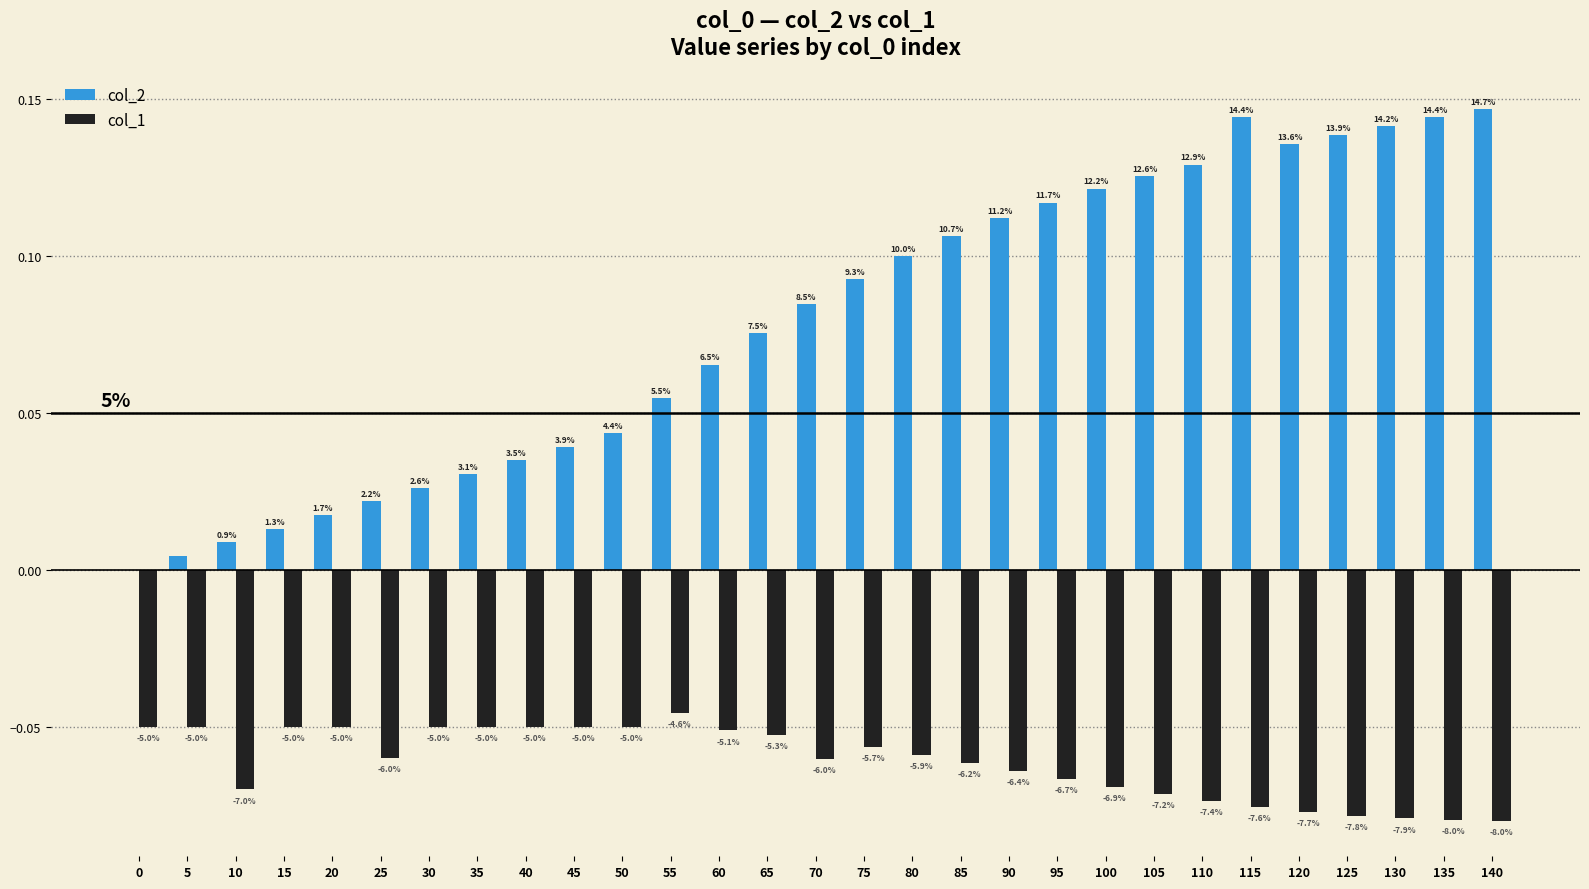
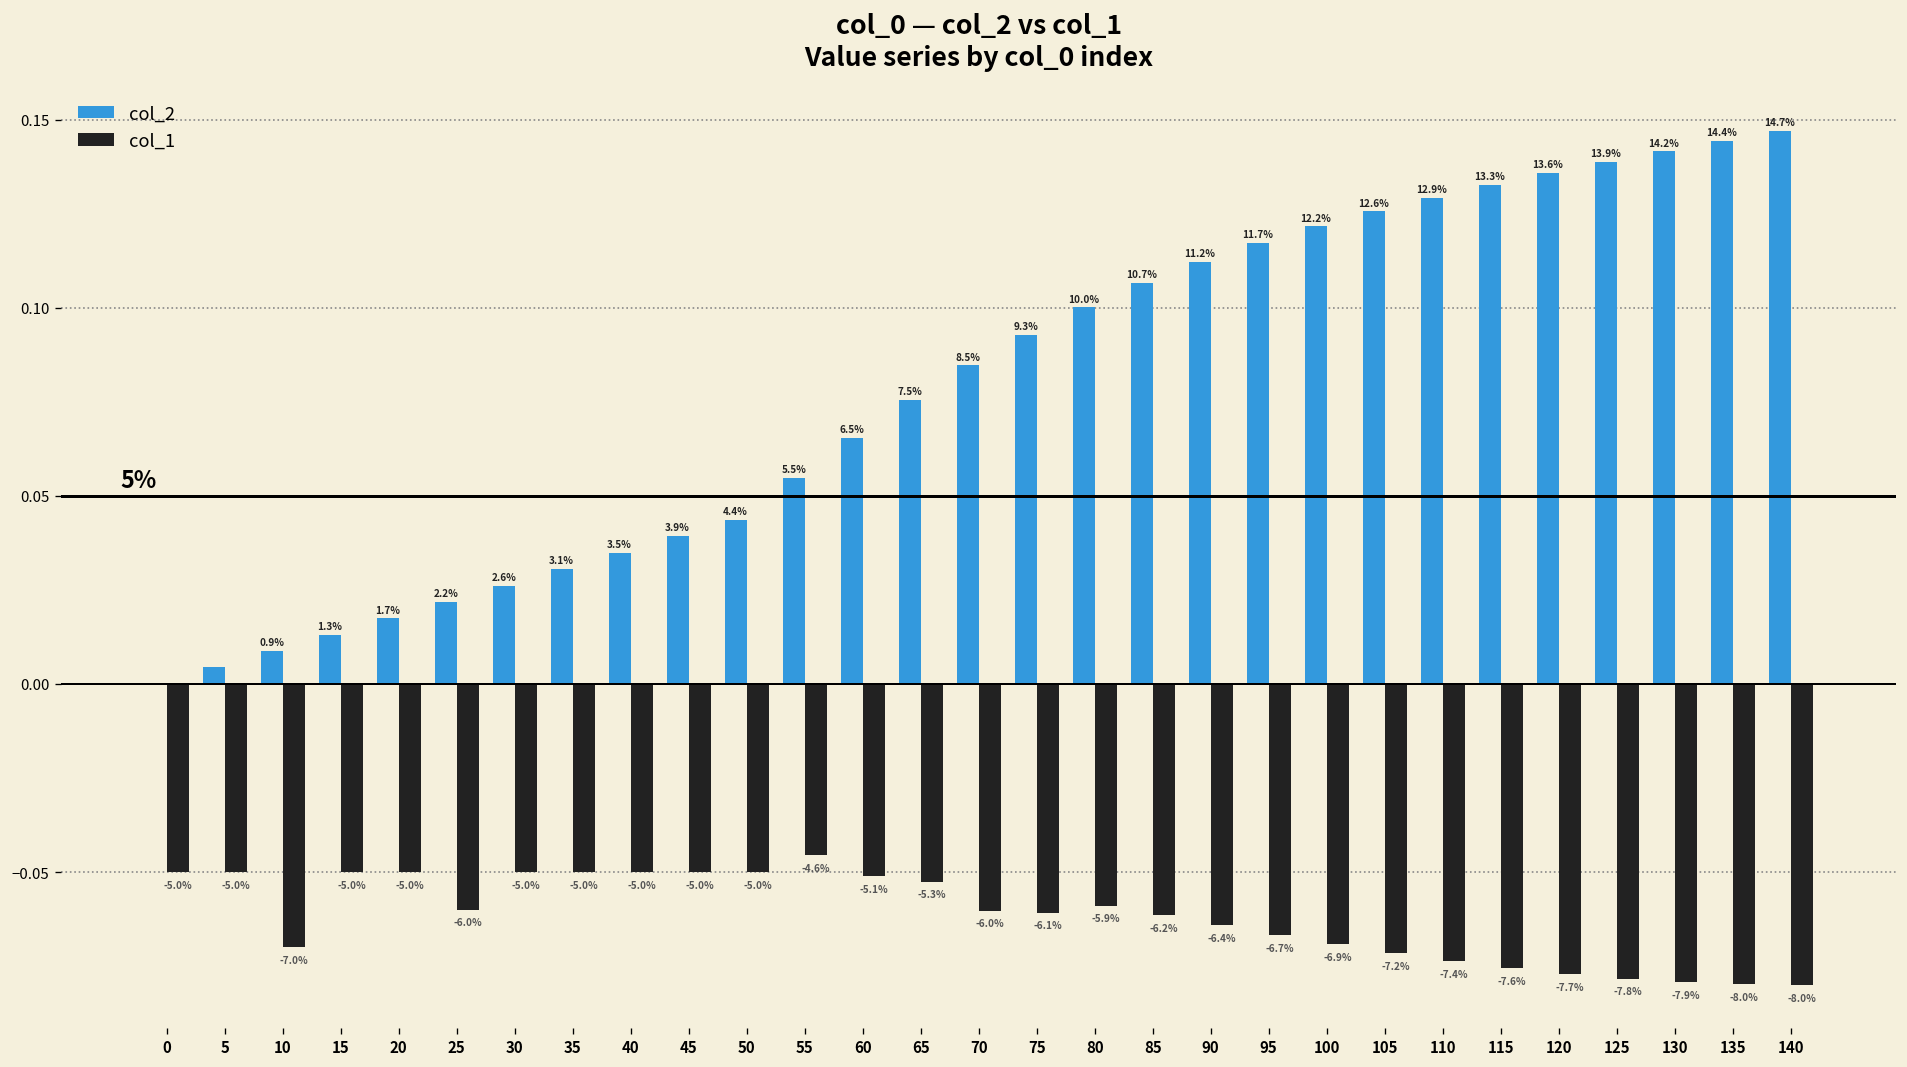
col_1, 75: -5.7% -> -6.1%
col_2, 115: 14.4% -> 13.3%
